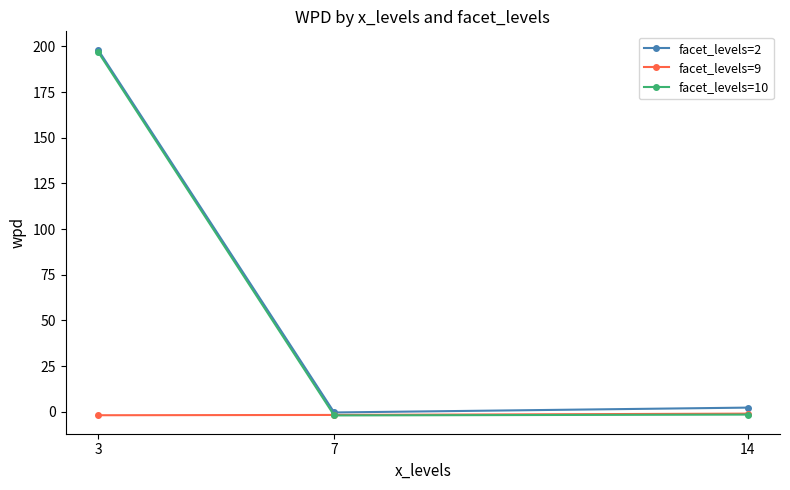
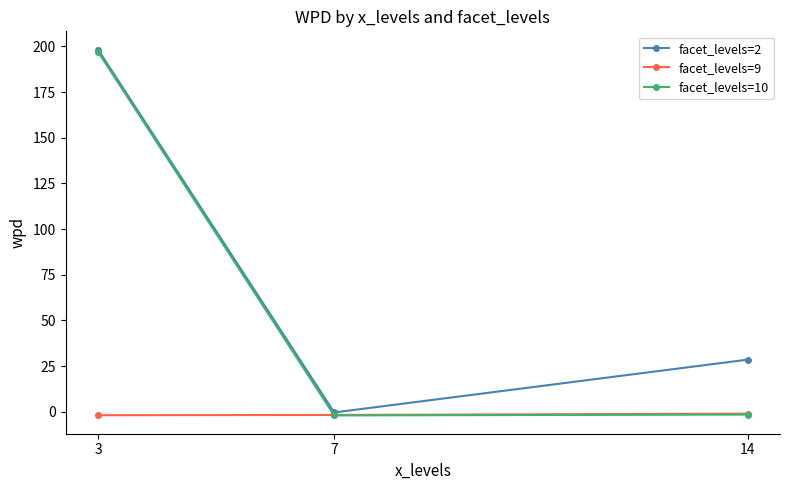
facet_levels=2, 14: 2 -> 28
